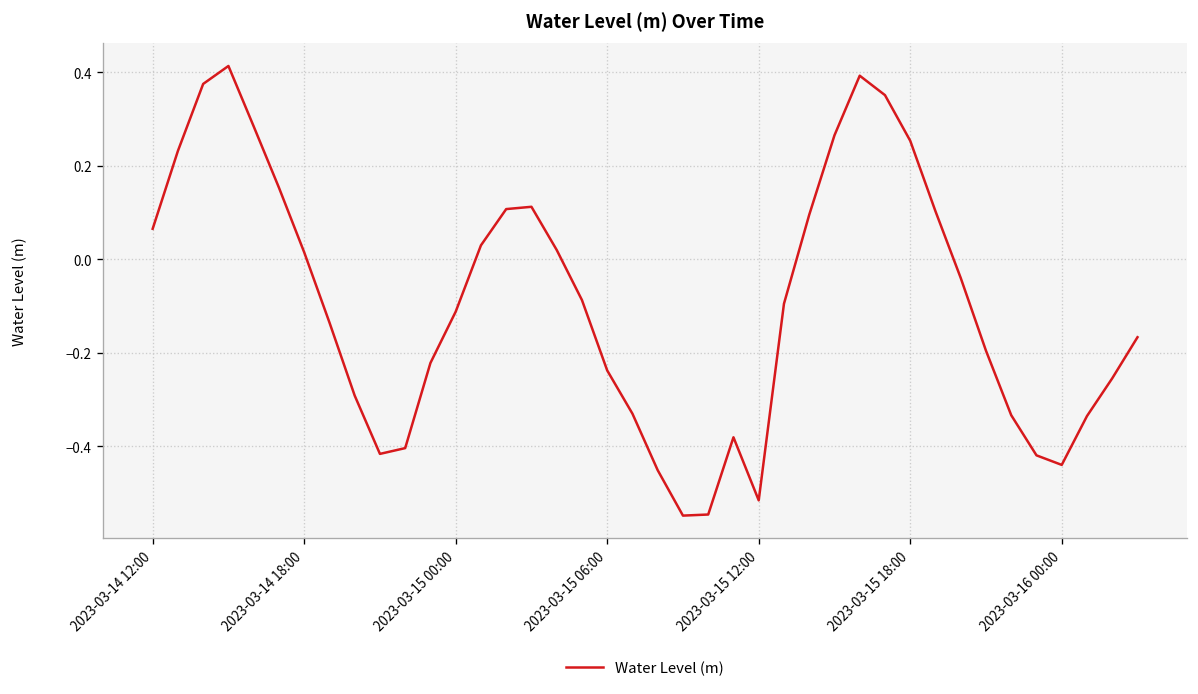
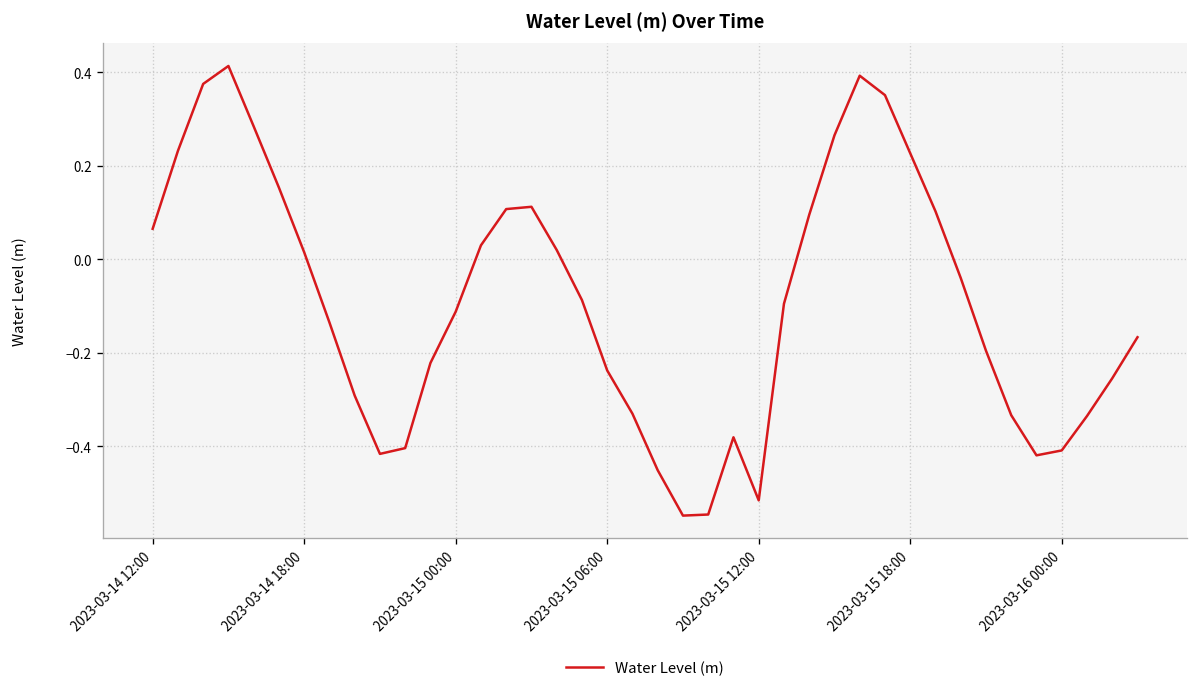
2023-03-15 18:00: 0.25 -> 0.23
2023-03-16 00:00: -0.44 -> -0.41
